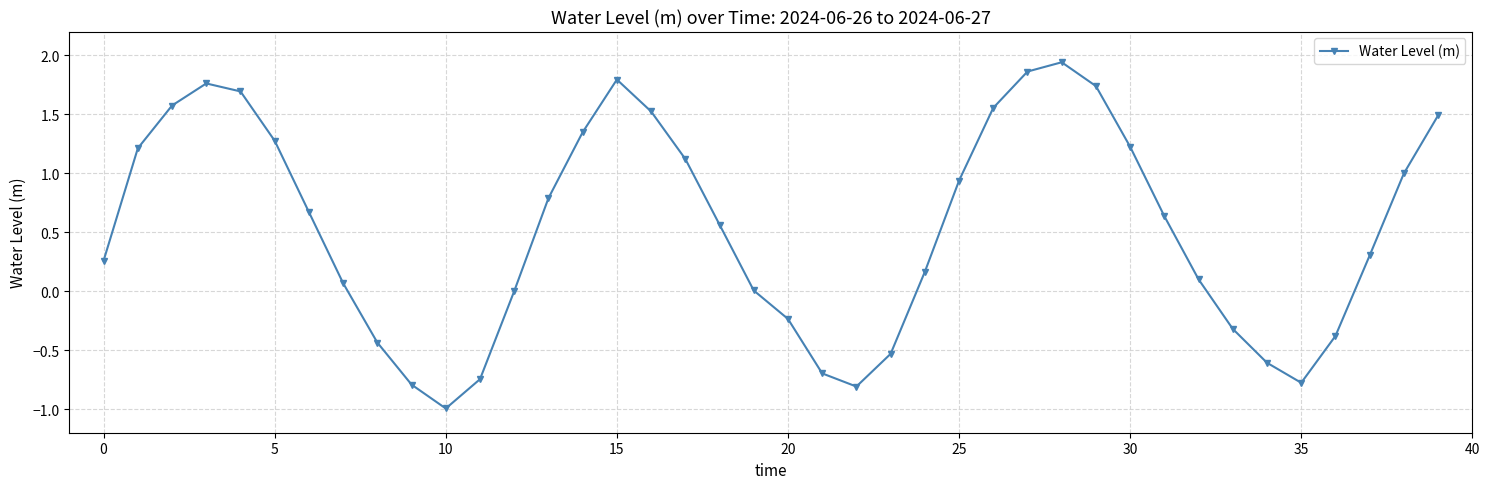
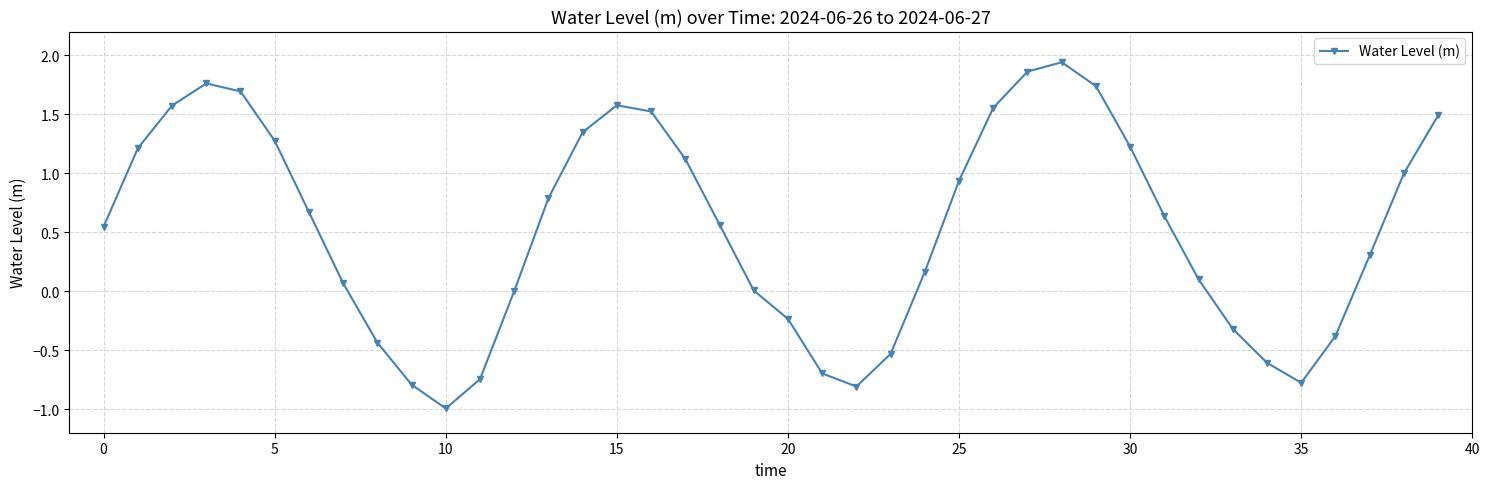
0: 0.26 -> 0.55
15: 1.79 -> 1.58
